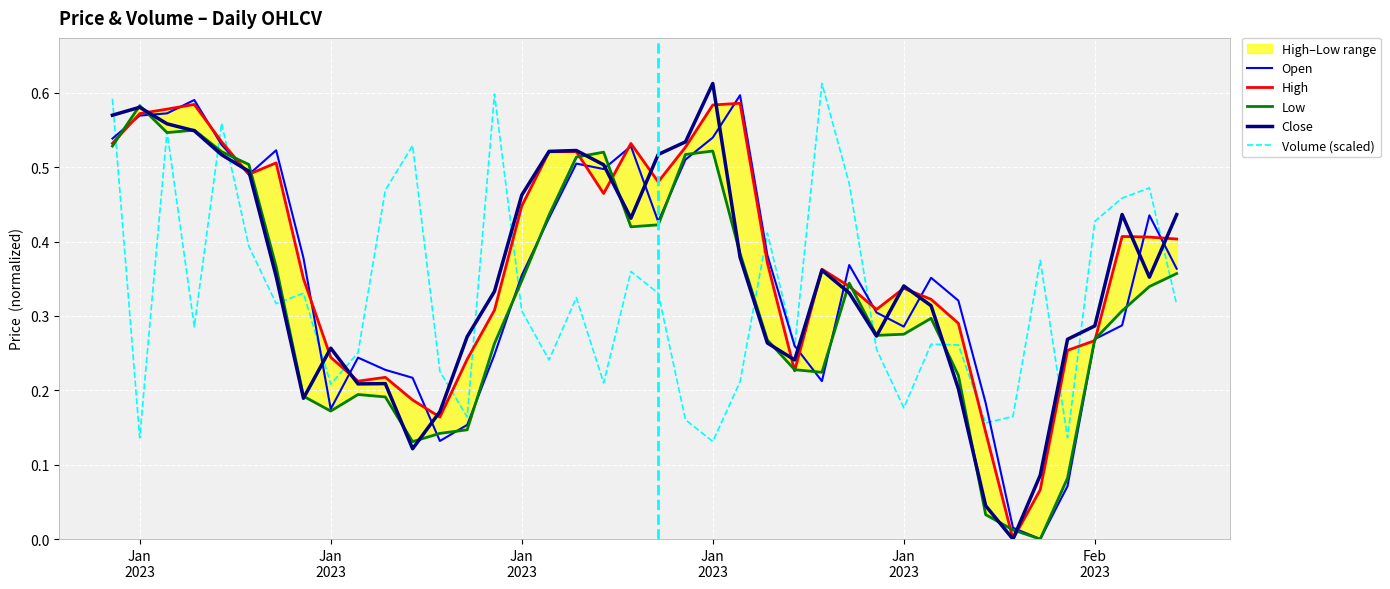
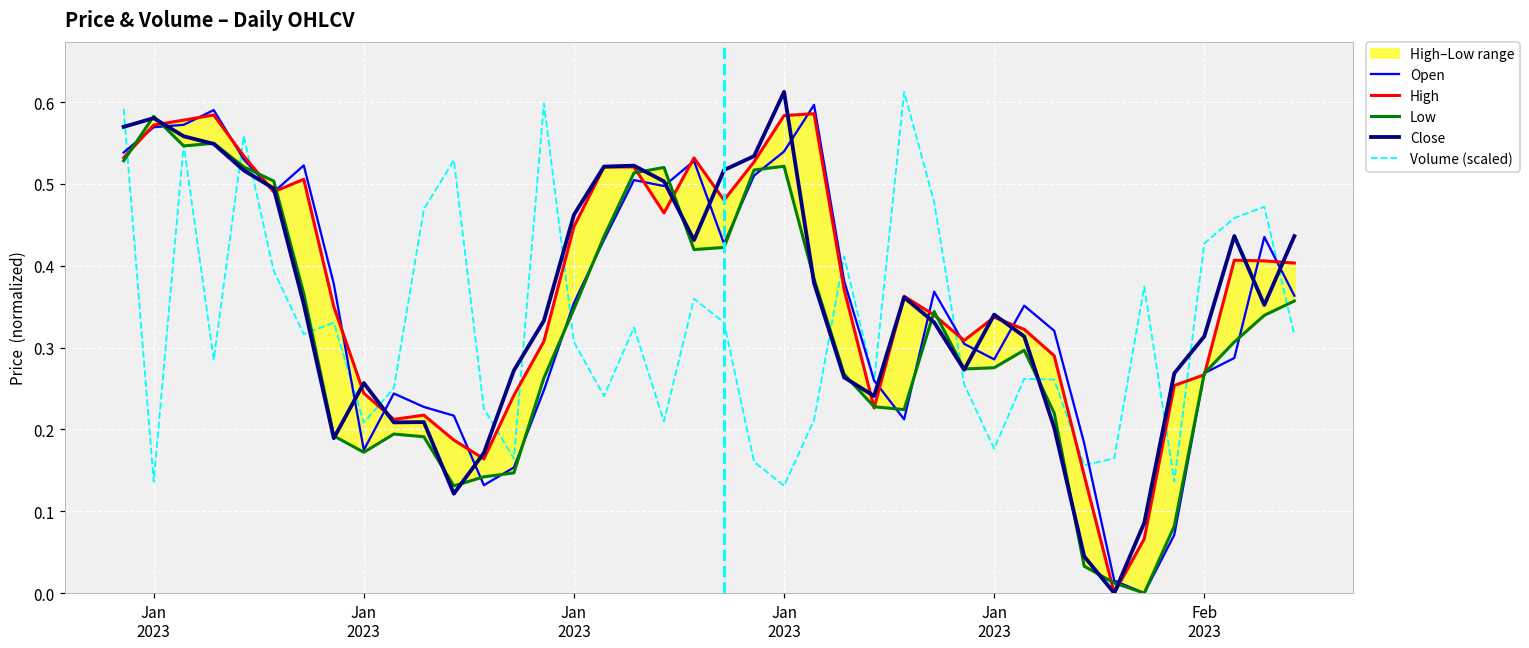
Close, Feb 2023: 0.29 -> 0.31
